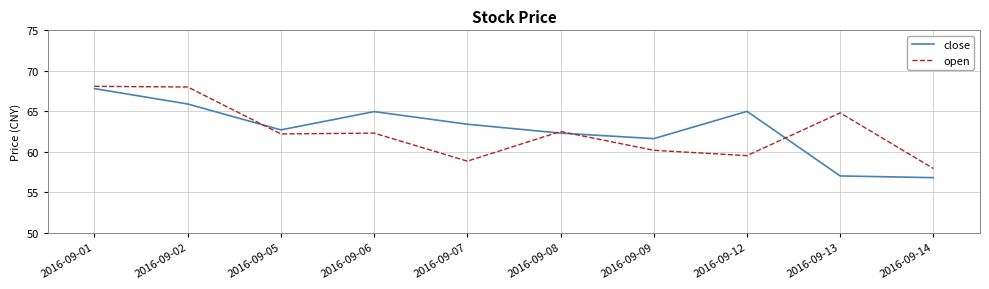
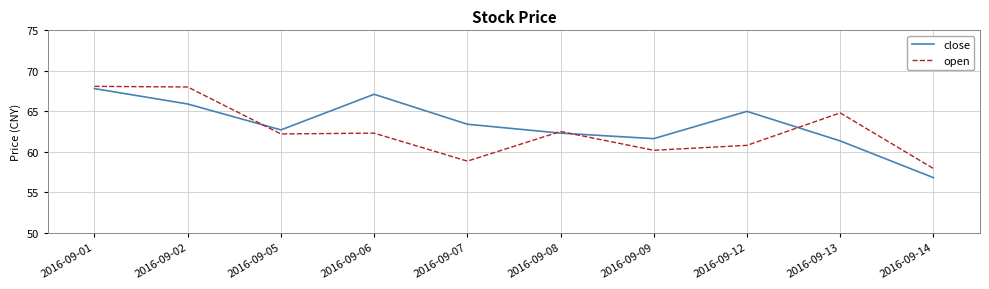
close, 2016-09-06: 65 -> 67
open, 2016-09-12: 60 -> 61
close, 2016-09-13: 57 -> 61
